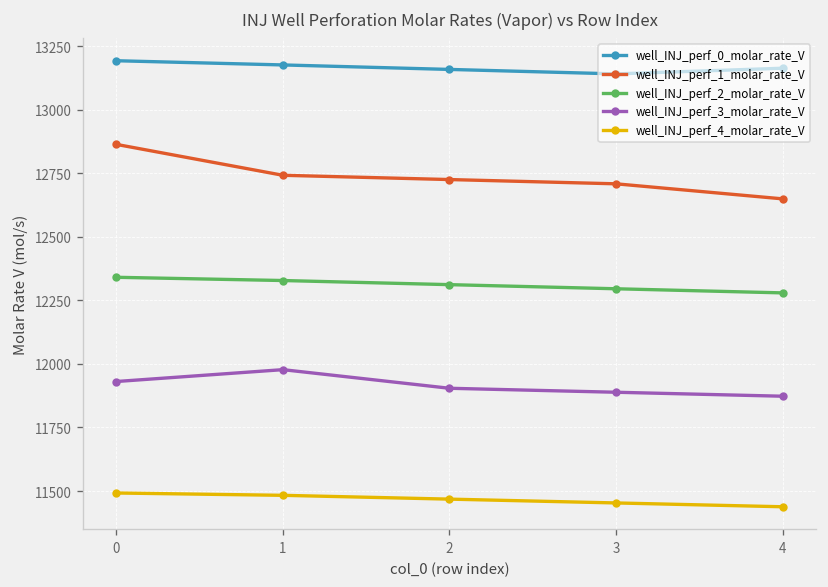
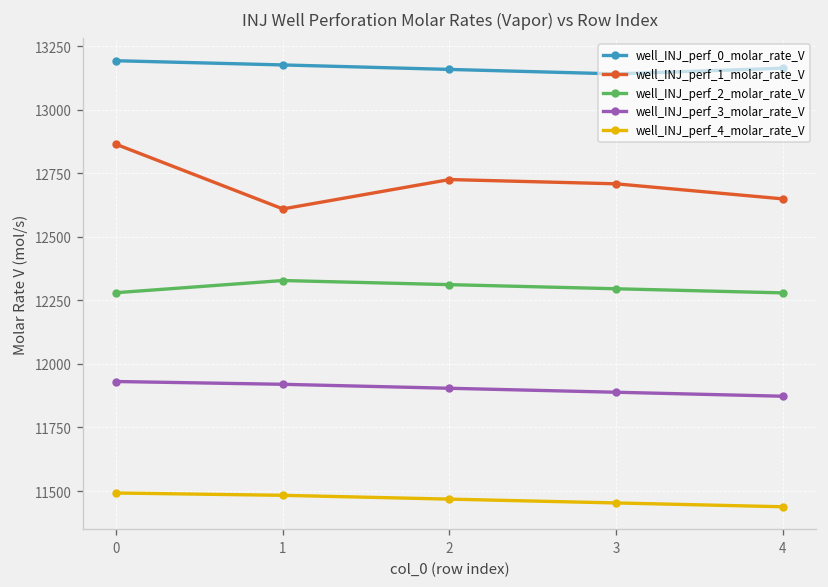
well_INJ_perf_2_molar_rate_V, 0: 12340 -> 12280
well_INJ_perf_1_molar_rate_V, 1: 12740 -> 12610
well_INJ_perf_3_molar_rate_V, 1: 11980 -> 11920
